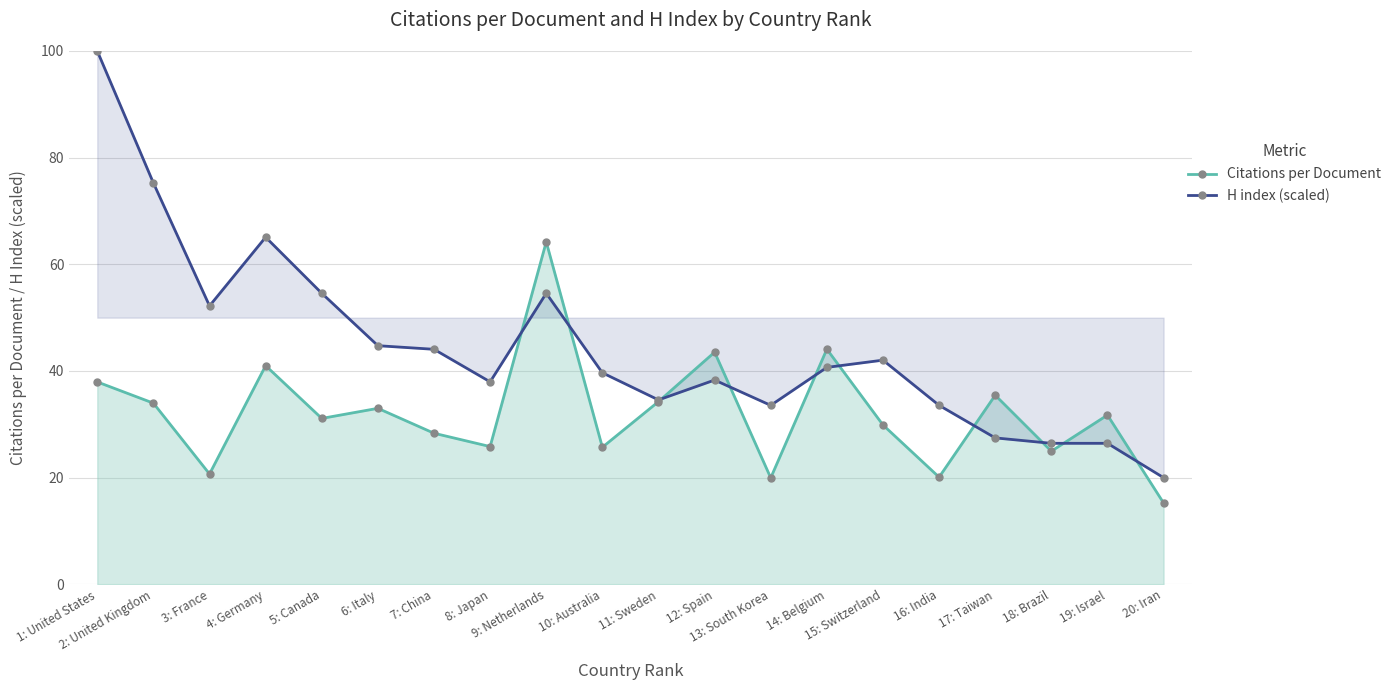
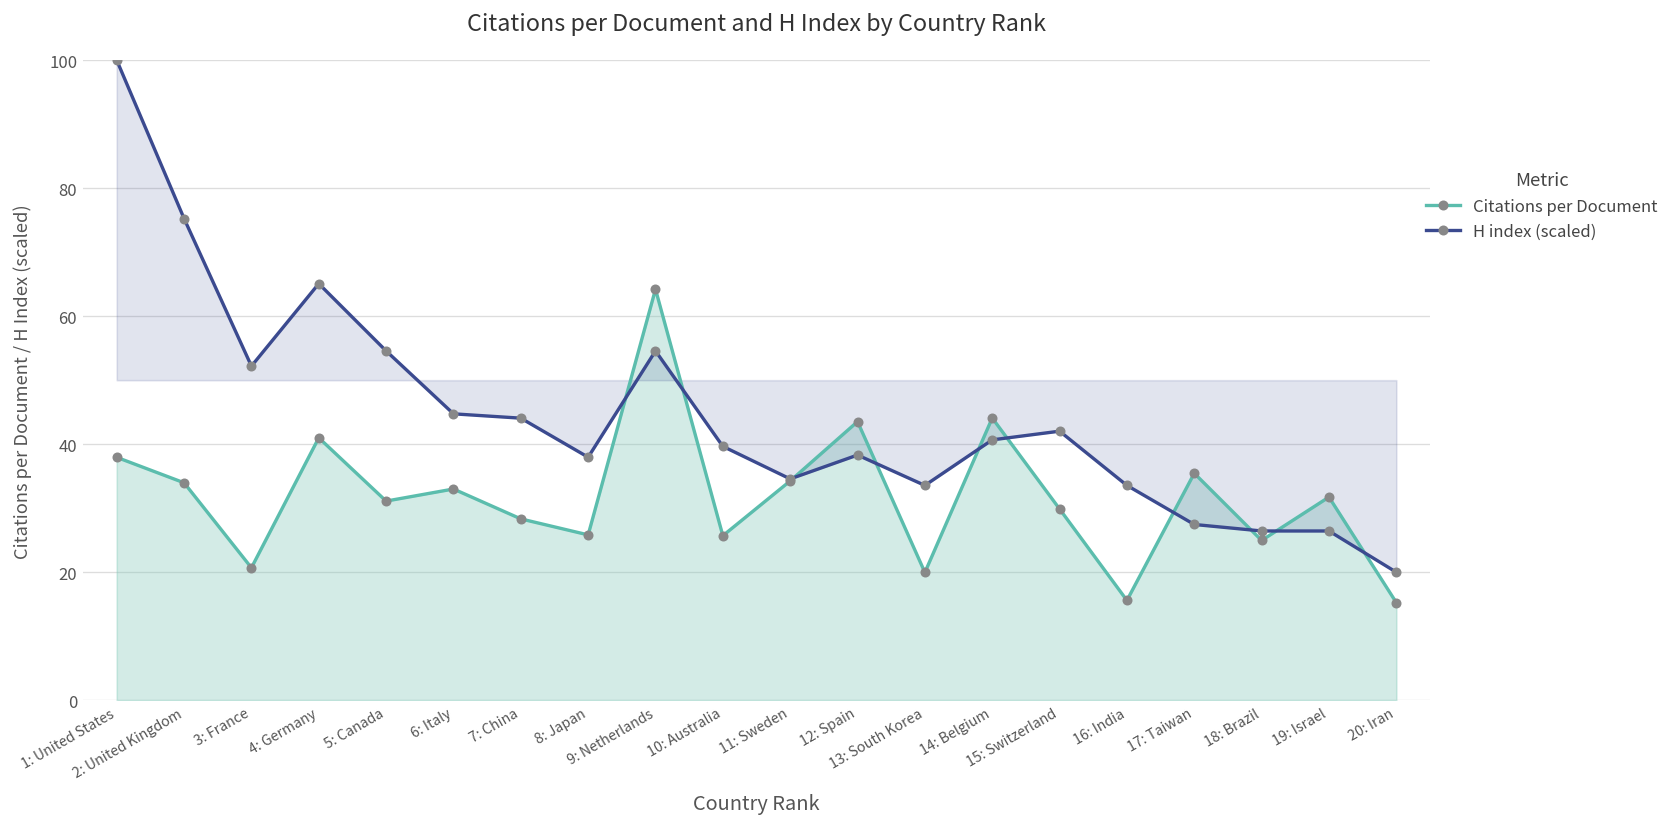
Citations per Document, 16: India: 20 -> 16
